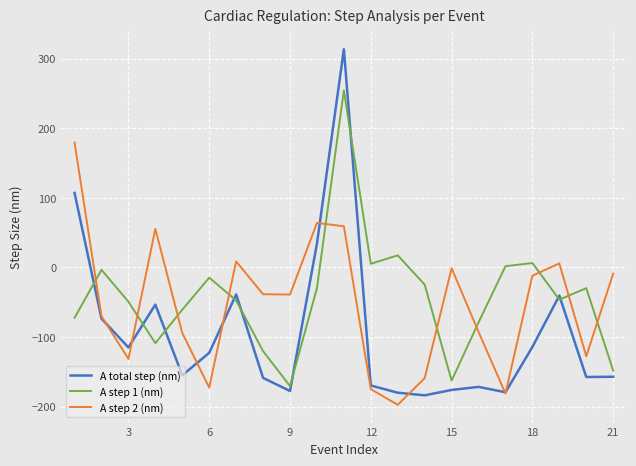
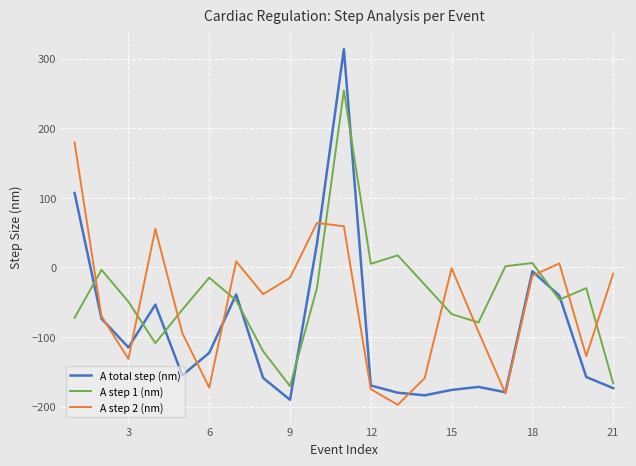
A total step (nm), 9: -180 -> -190
A step 2 (nm), 9: -40 -> -10
A step 1 (nm), 15: -160 -> -70
A total step (nm), 18: -110 -> -10
A total step (nm), 21: -160 -> -170
A step 1 (nm), 21: -150 -> -170
